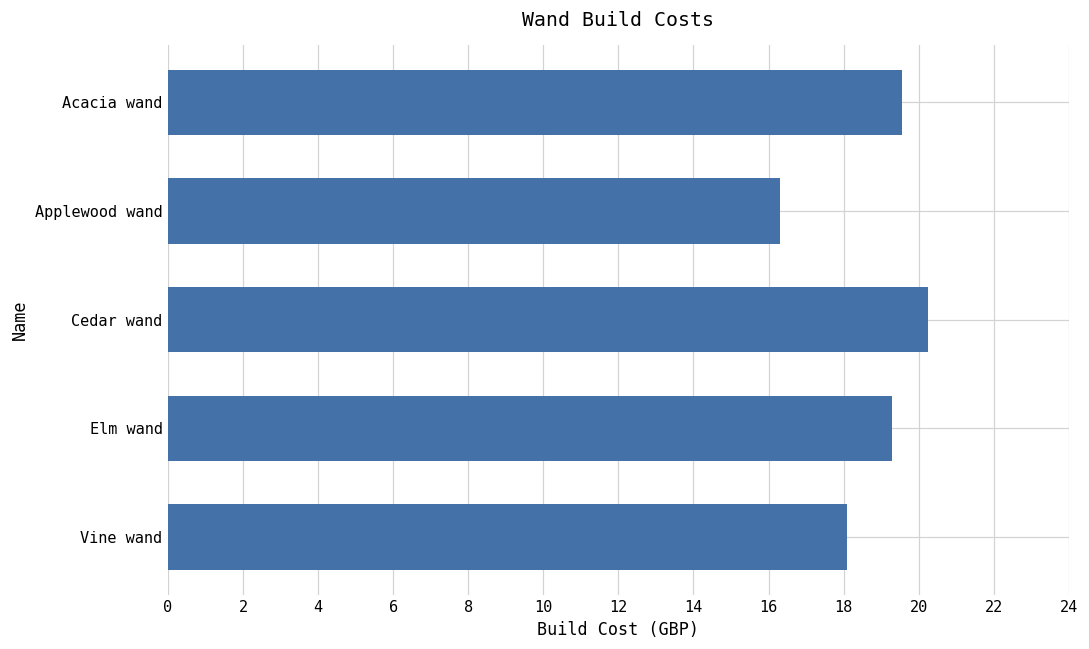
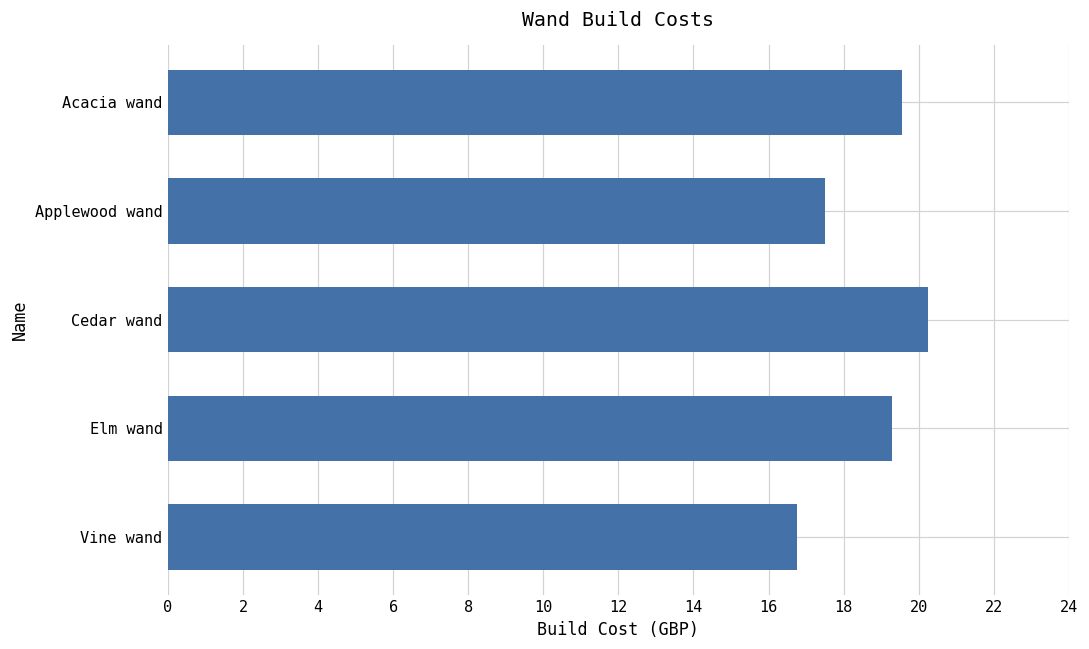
Applewood wand: 16.3 -> 17.5
Vine wand: 18.1 -> 16.8
